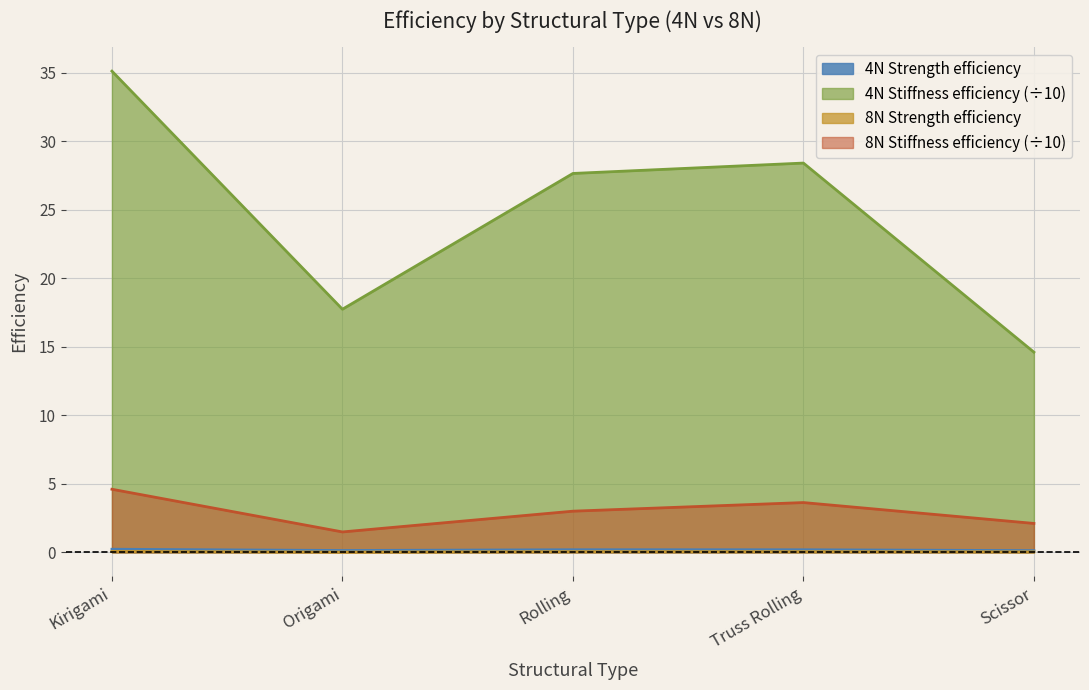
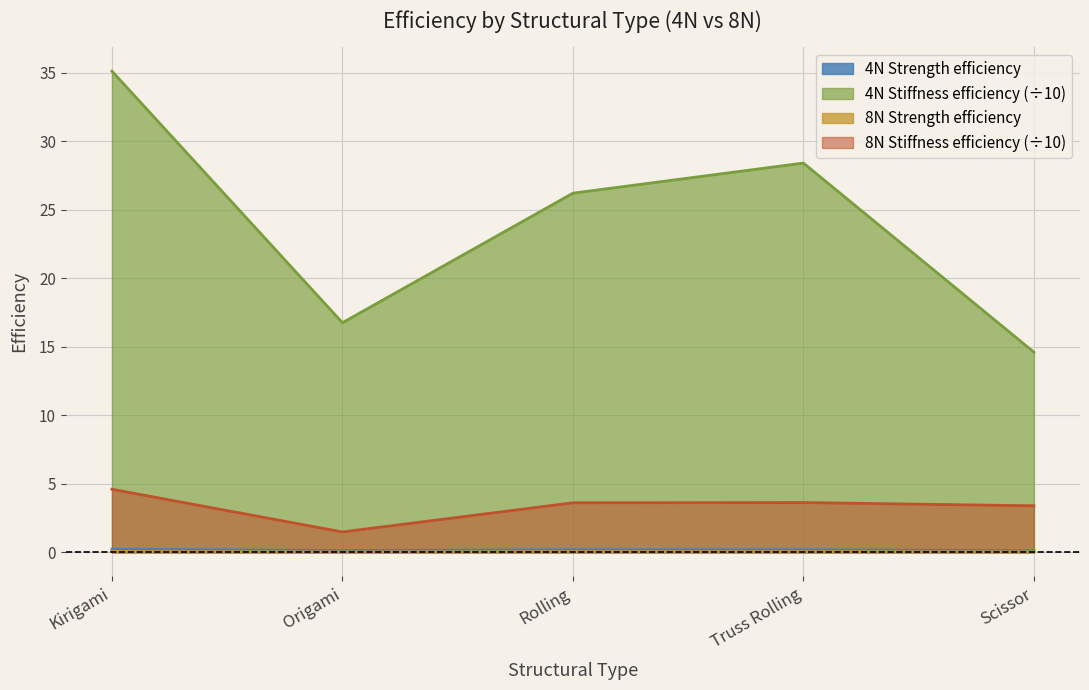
4N Stiffness efficiency (÷10), Origami: 17.7 -> 16.7
4N Stiffness efficiency (÷10), Rolling: 27.6 -> 26.2
8N Stiffness efficiency (÷10), Rolling: 3.0 -> 3.6
8N Stiffness efficiency (÷10), Scissor: 2.1 -> 3.4
